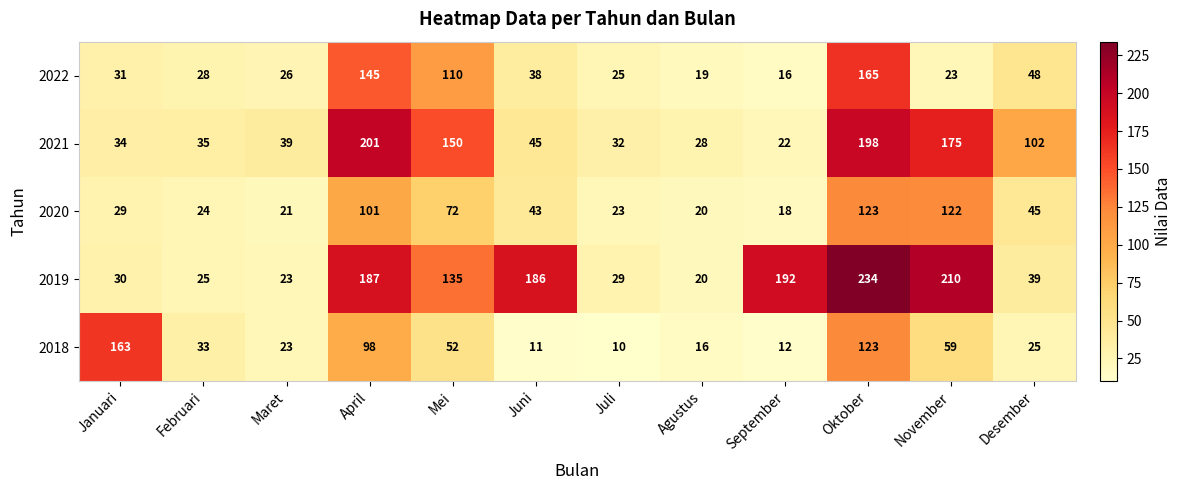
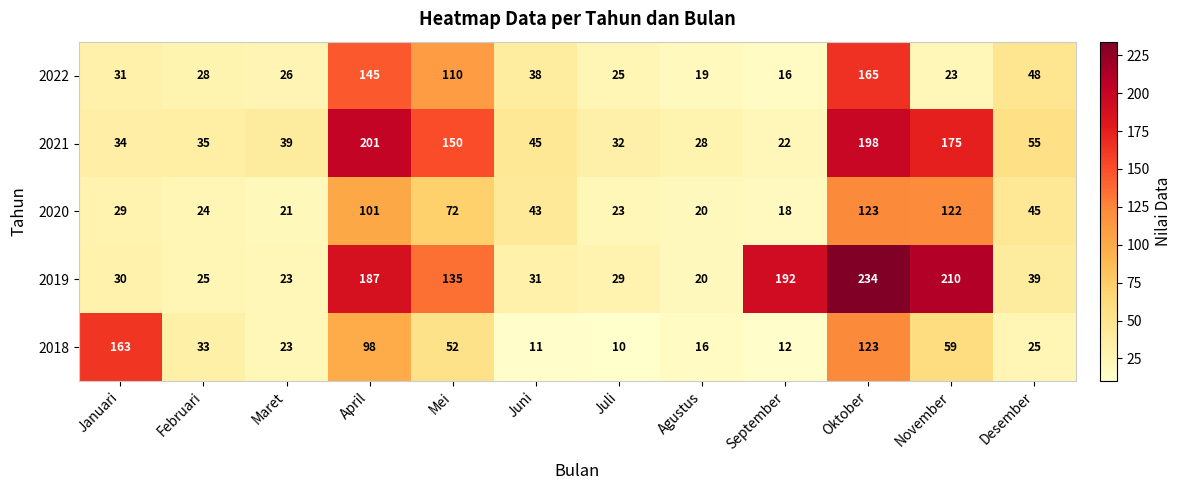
2021, Desember: 102 -> 55
2019, Juni: 186 -> 31
